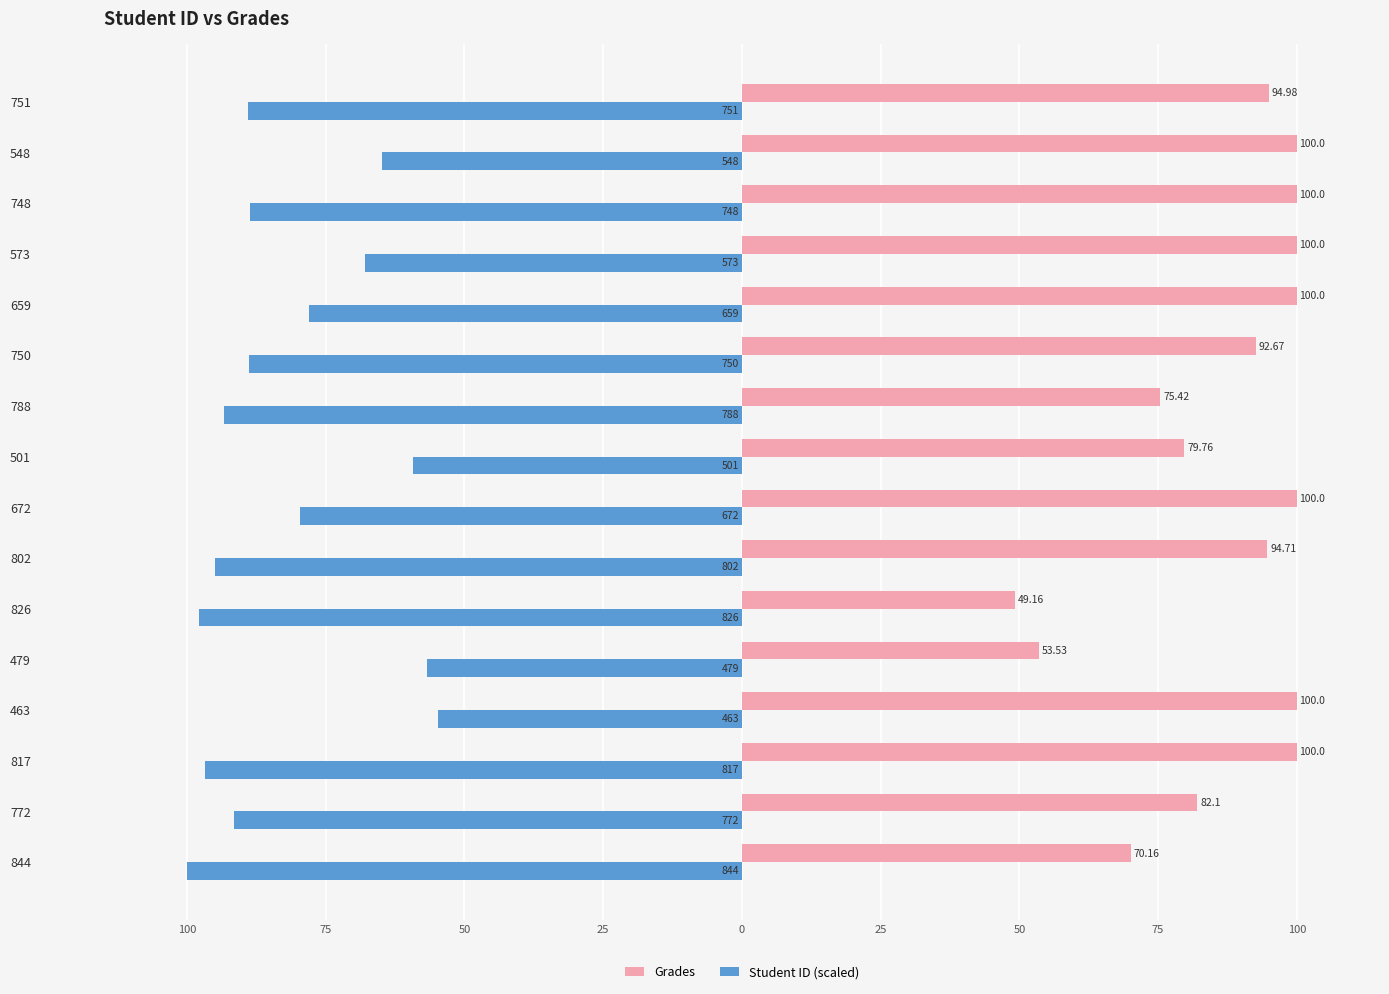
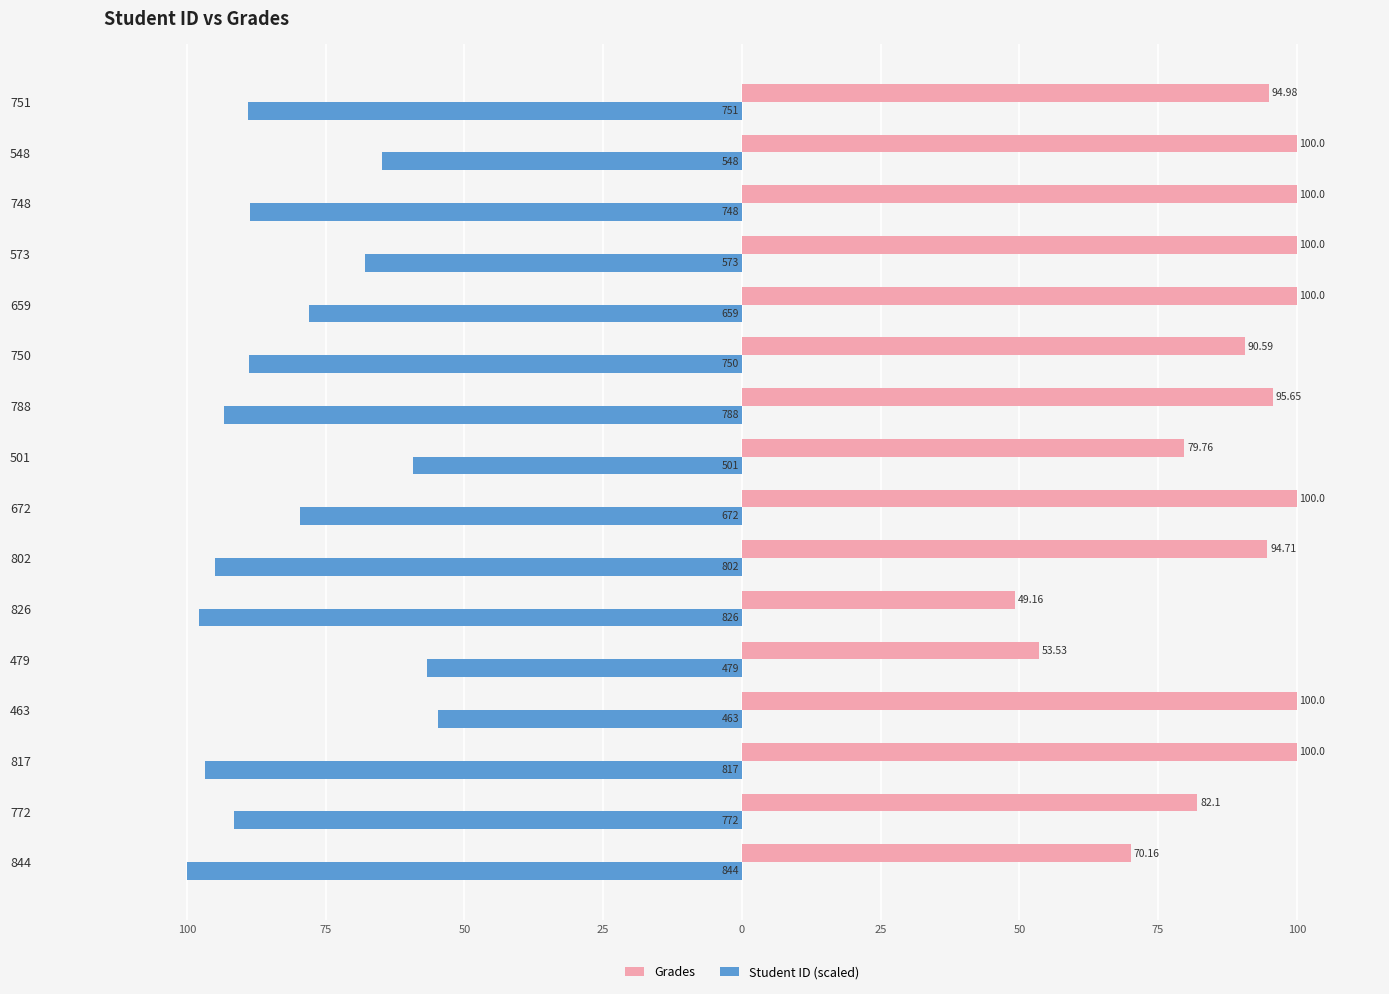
Grades, 750: 92.67 -> 90.59
Grades, 788: 75.42 -> 95.65
